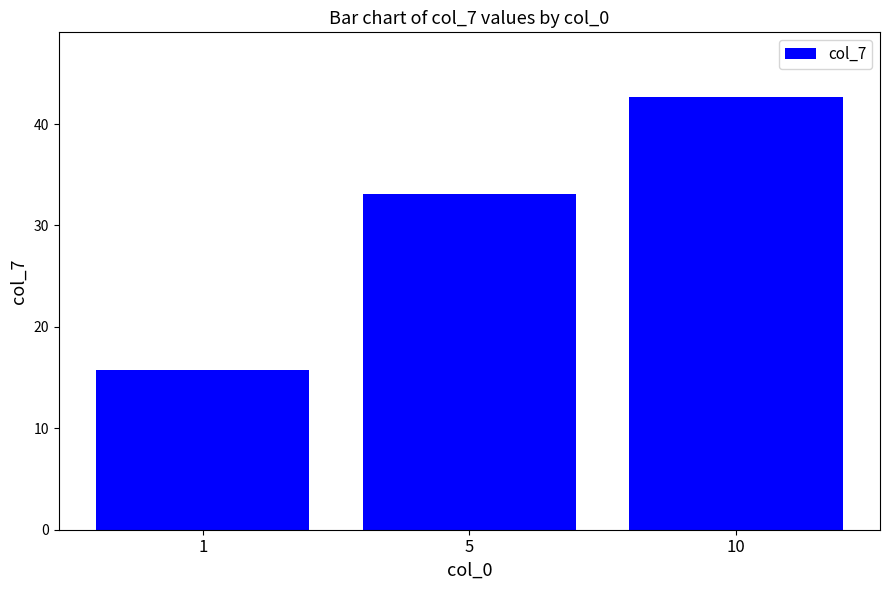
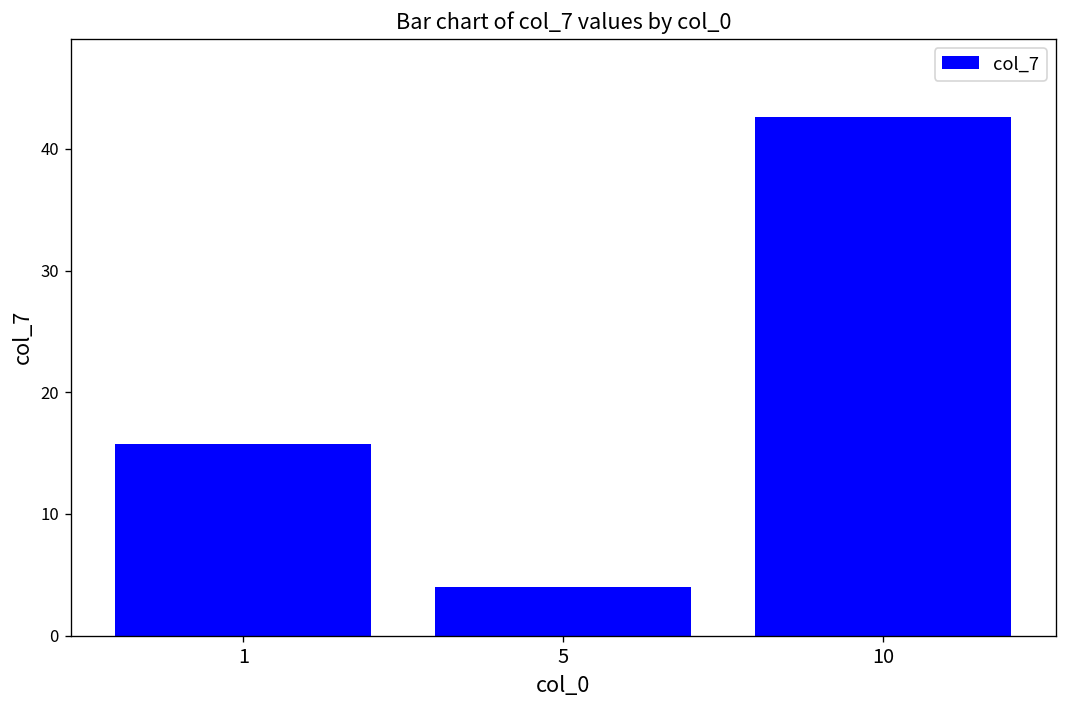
5: 33.1 -> 4.0
